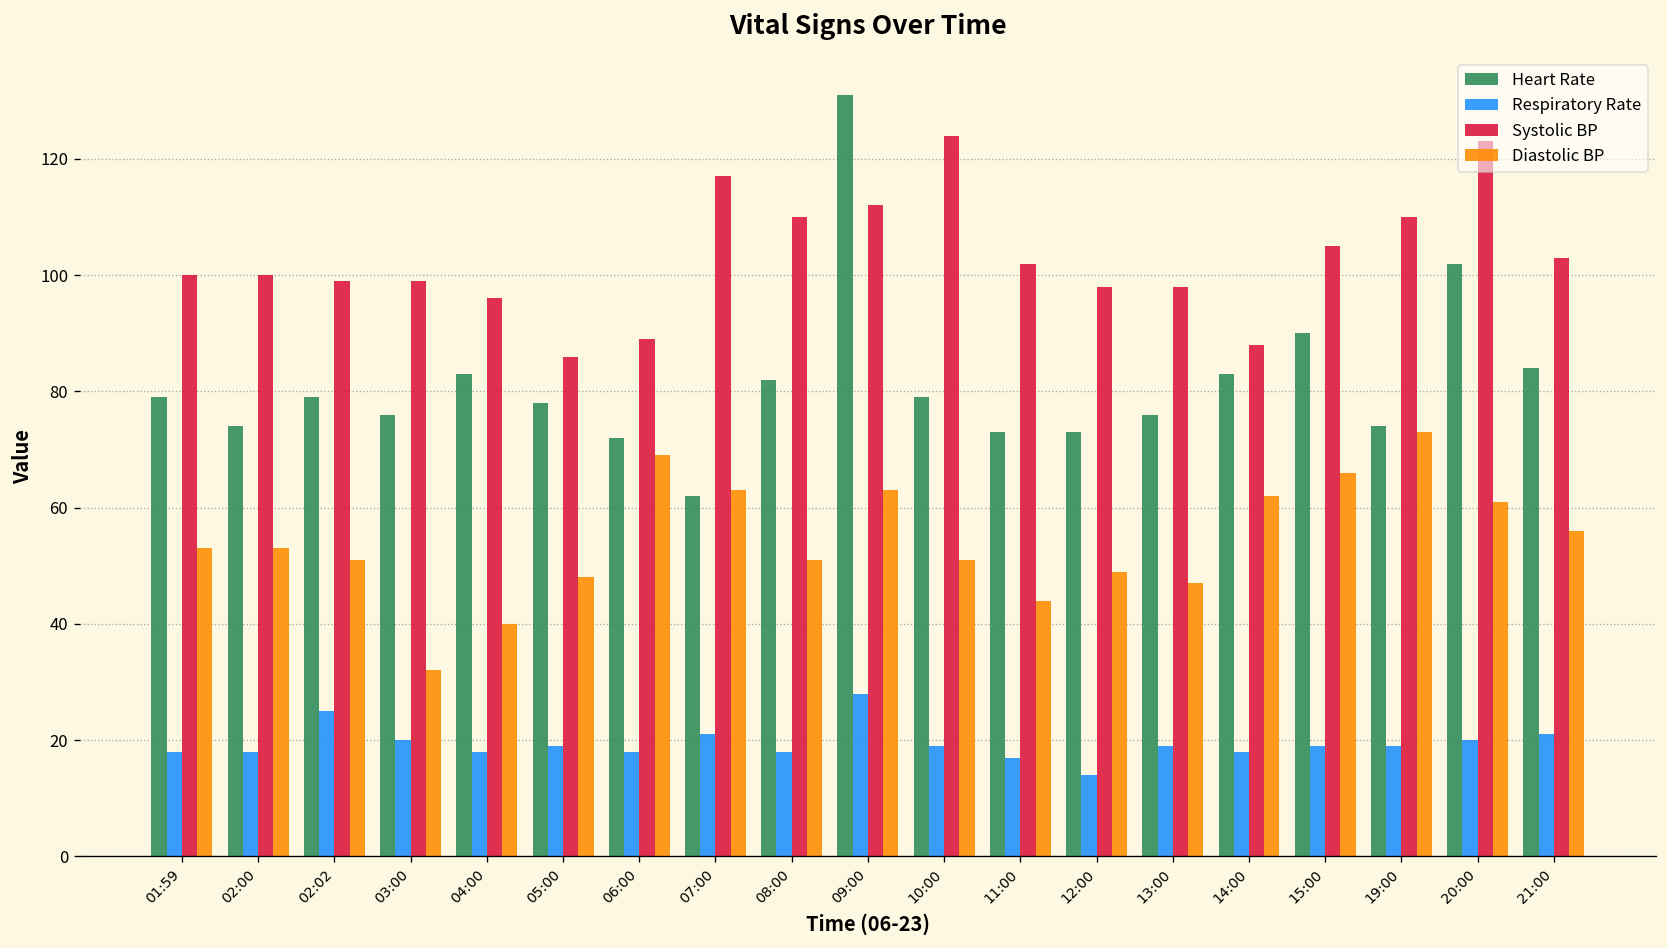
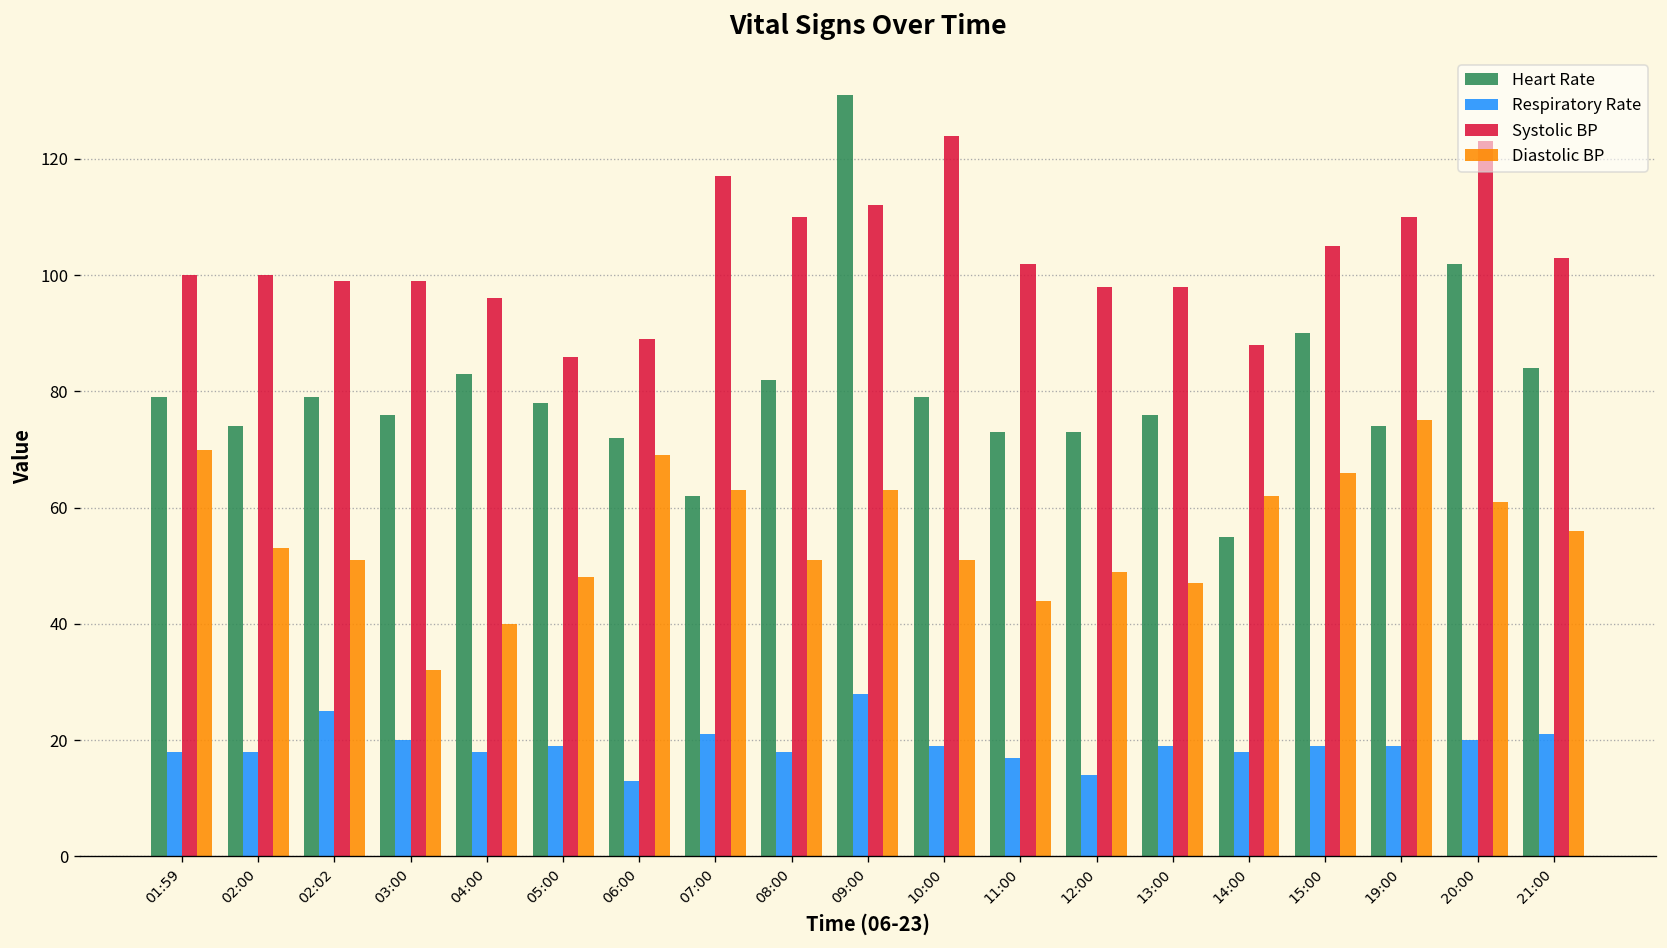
Diastolic BP, 01:59: 53 -> 70
Respiratory Rate, 06:00: 18 -> 13
Heart Rate, 14:00: 83 -> 55
Diastolic BP, 19:00: 73 -> 75
